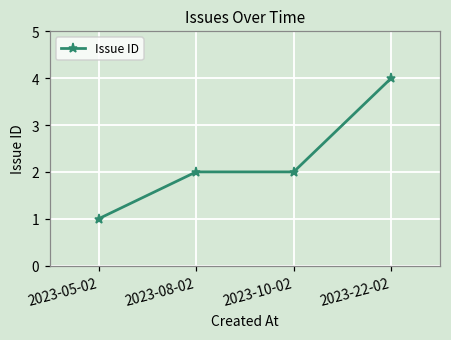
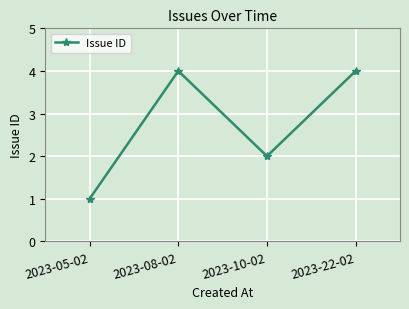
2023-08-02: 2 -> 4
